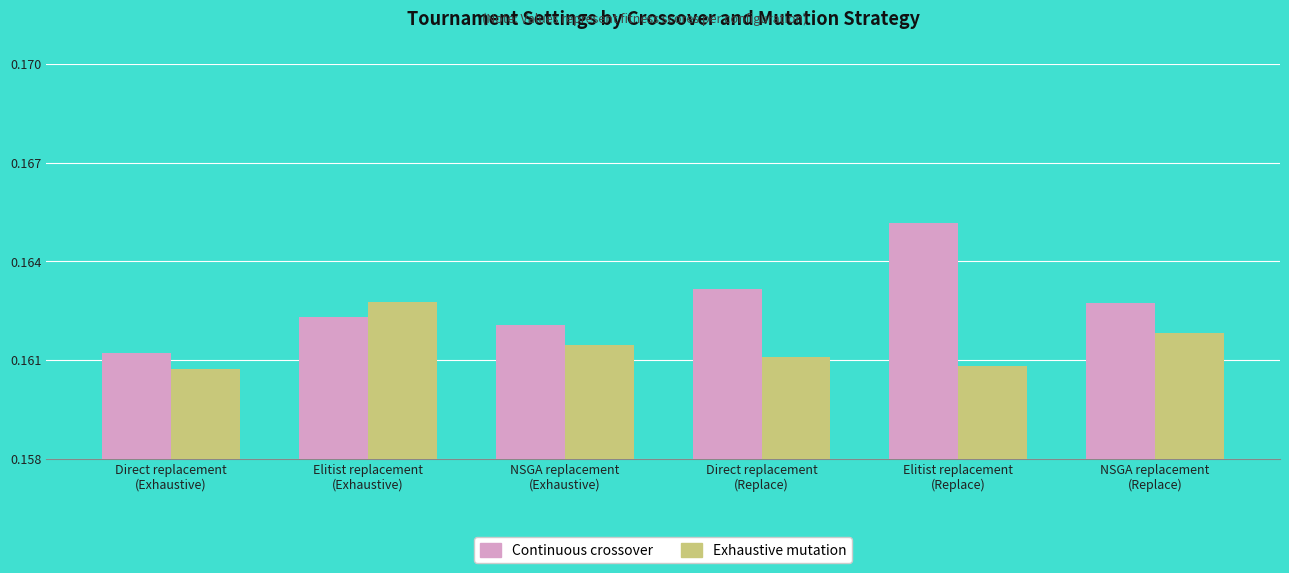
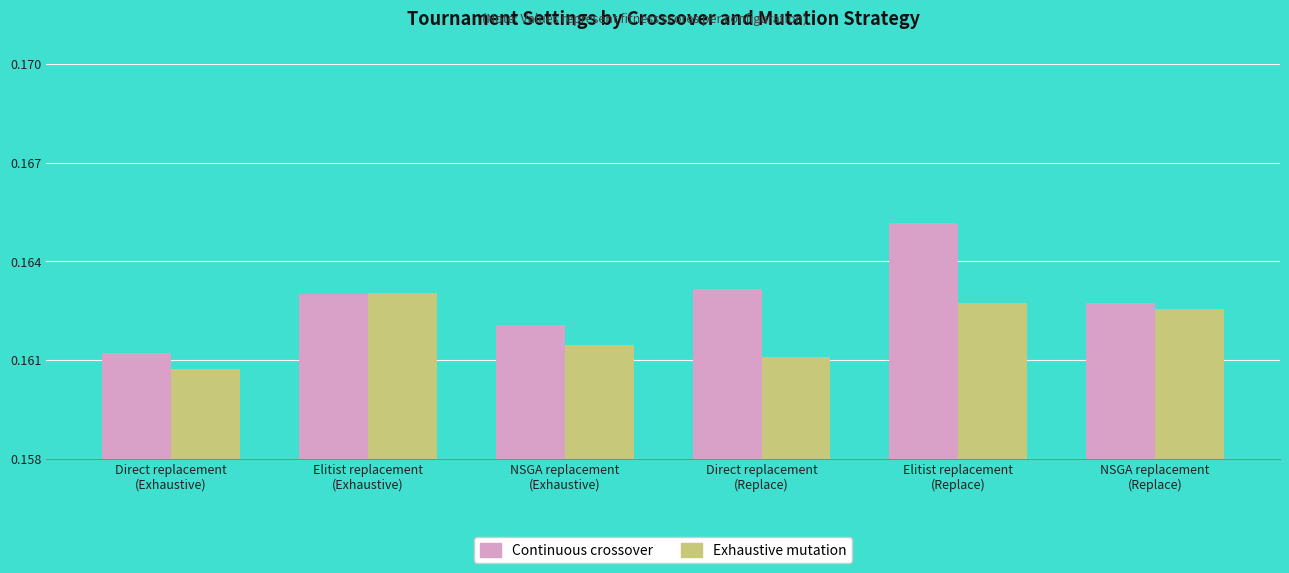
Continuous crossover, Elitist replacement (Exhaustive): 0.1623 -> 0.1630
Exhaustive mutation, Elitist replacement (Exhaustive): 0.1628 -> 0.1630
Exhaustive mutation, Elitist replacement (Replace): 0.1608 -> 0.1627
Exhaustive mutation, NSGA replacement (Replace): 0.1618 -> 0.1626
